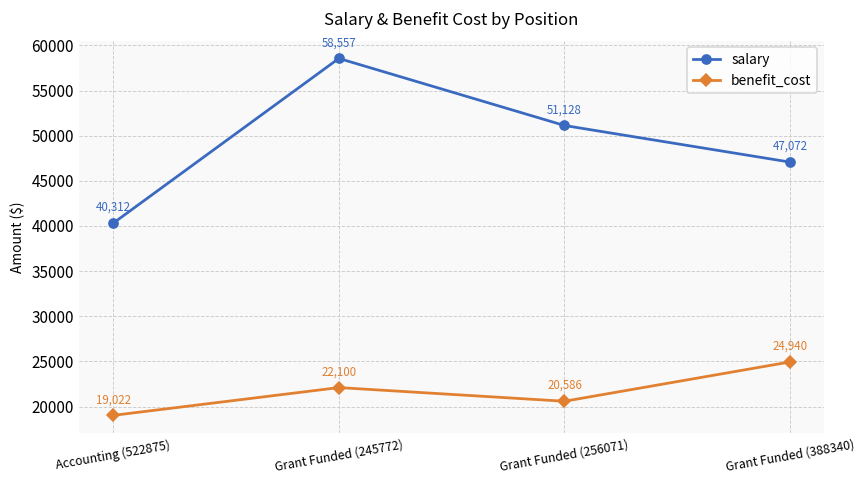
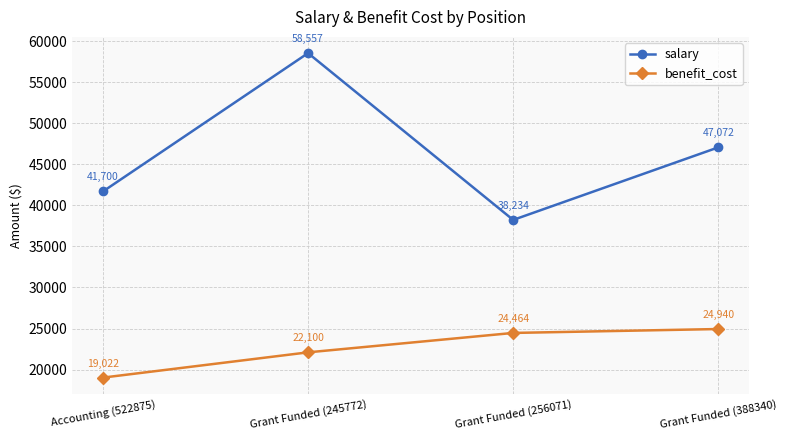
salary, Accounting (522875): 40,312 -> 41,700
salary, Grant Funded (256071): 51,128 -> 38,234
benefit_cost, Grant Funded (256071): 20,586 -> 24,464
